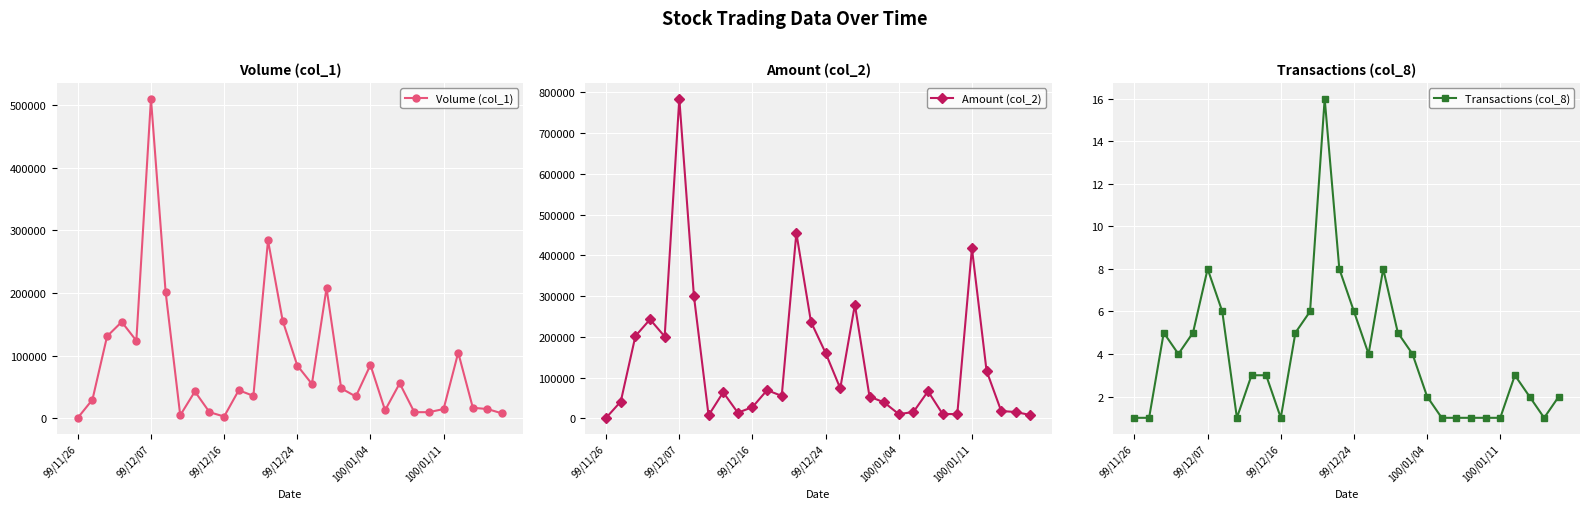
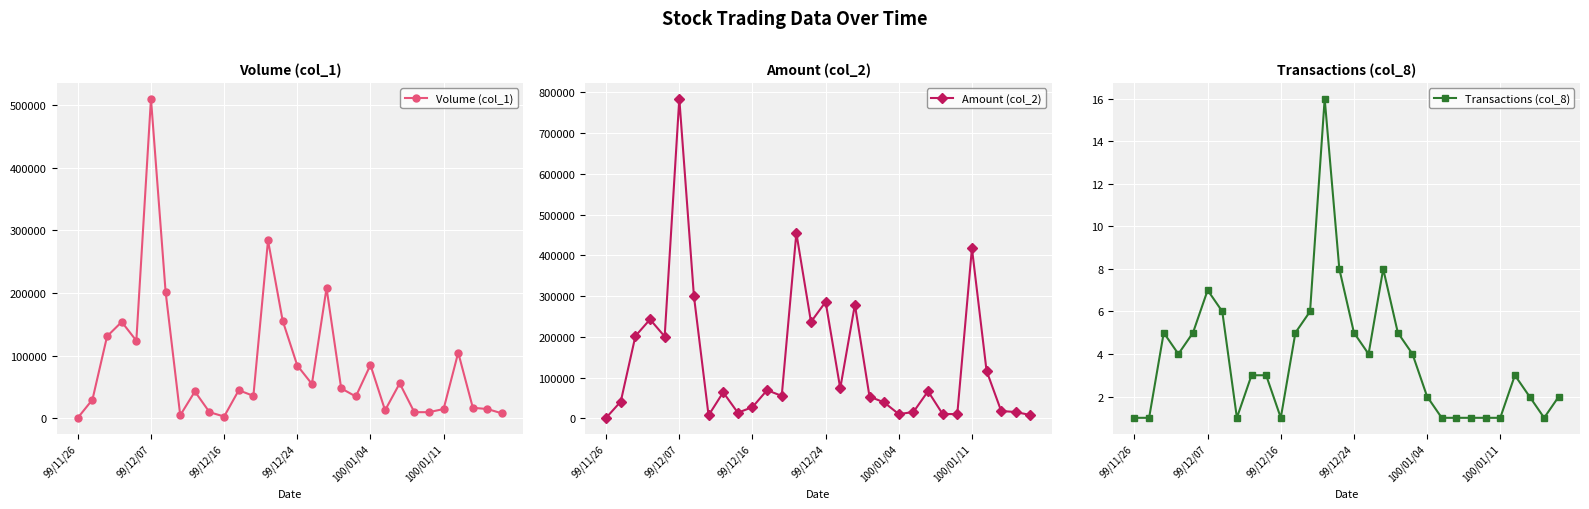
Amount (col_2), 99/12/24: 160000 -> 290000
Transactions (col_8), 99/12/07: 8 -> 7
Transactions (col_8), 99/12/24: 6 -> 5
